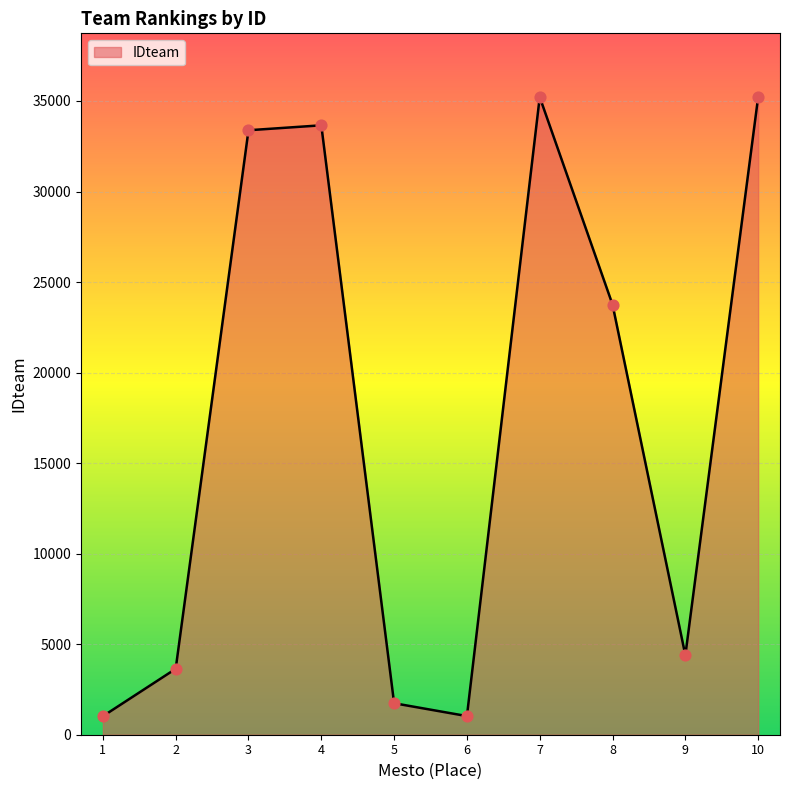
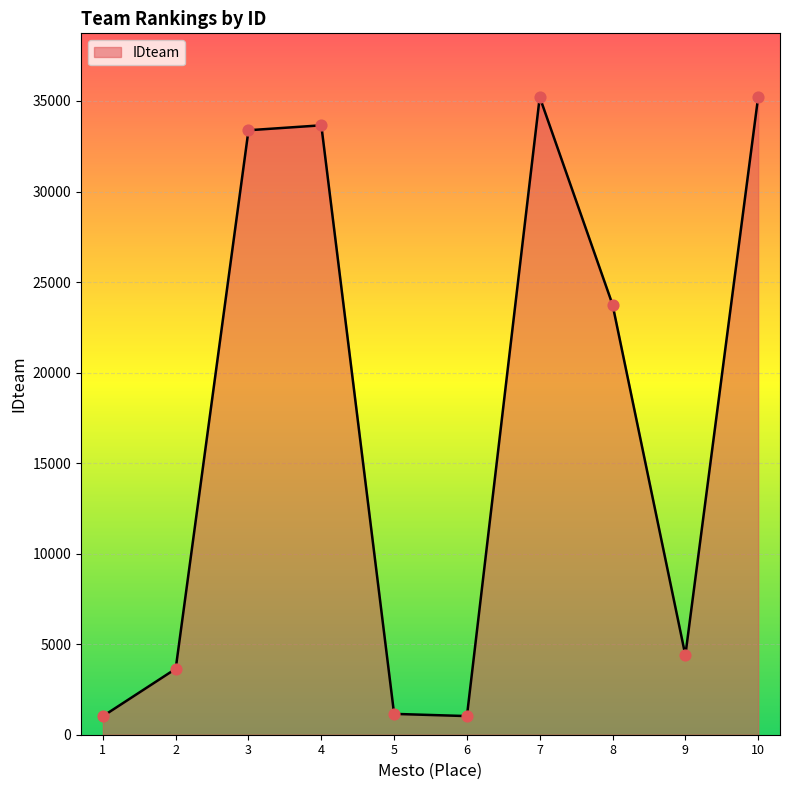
5: 1700 -> 1200
